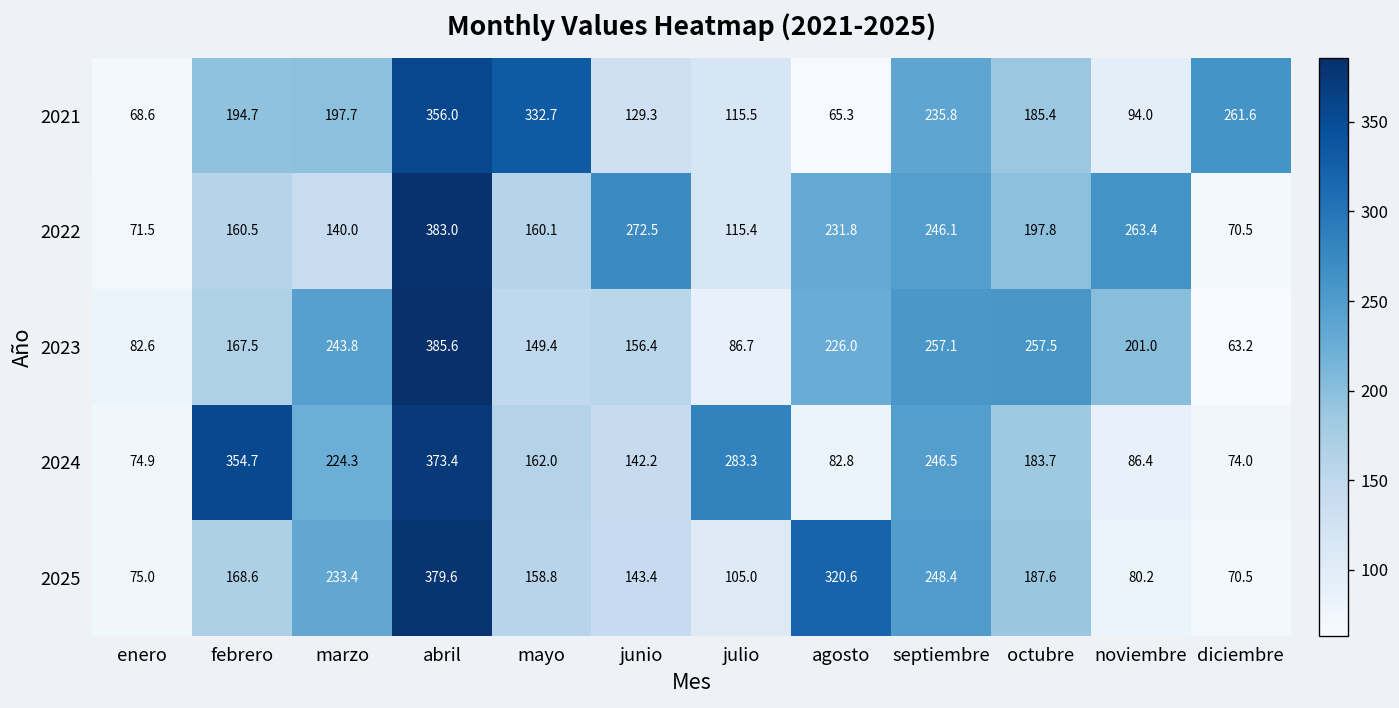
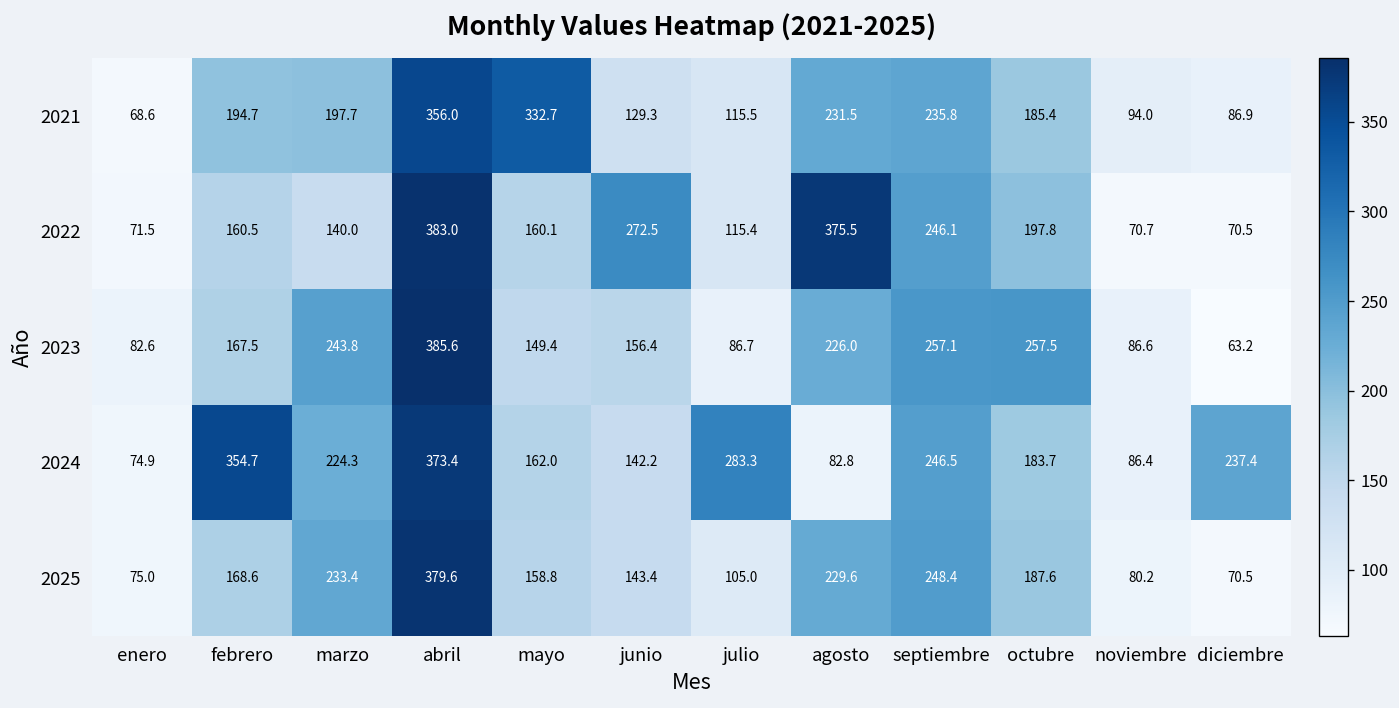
2021, agosto: 65.3 -> 231.5
2021, diciembre: 261.6 -> 86.9
2022, agosto: 231.8 -> 375.5
2022, noviembre: 263.4 -> 70.7
2023, noviembre: 201.0 -> 86.6
2024, diciembre: 74.0 -> 237.4
2025, agosto: 320.6 -> 229.6
